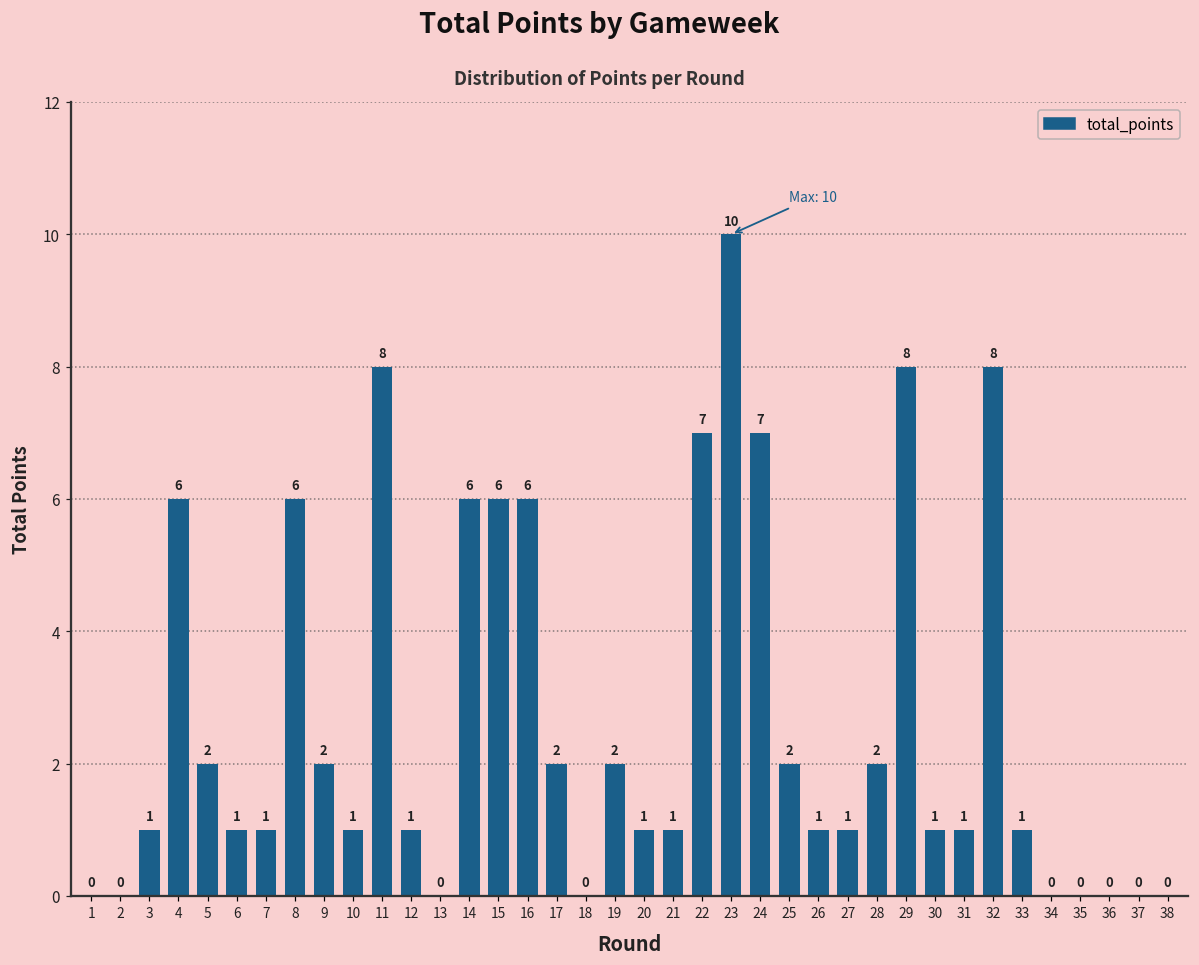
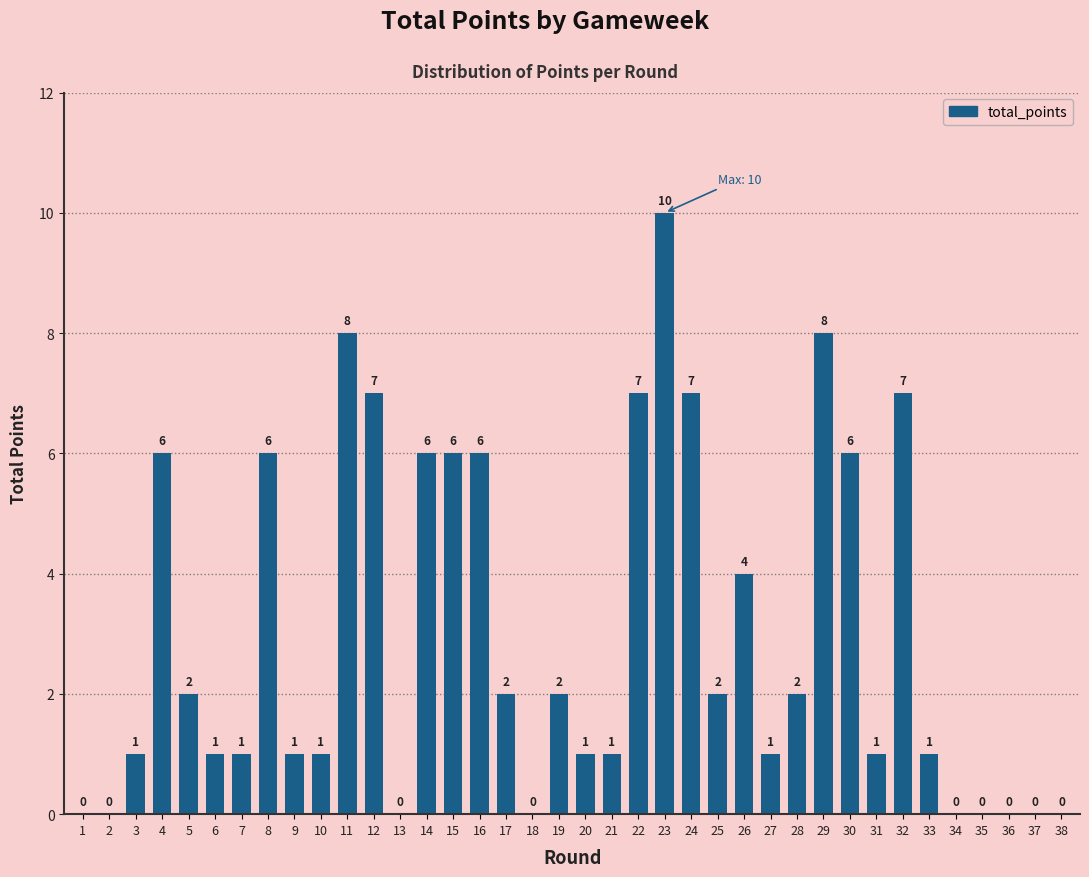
9: 2 -> 1
12: 1 -> 7
26: 1 -> 4
30: 1 -> 6
32: 8 -> 7
